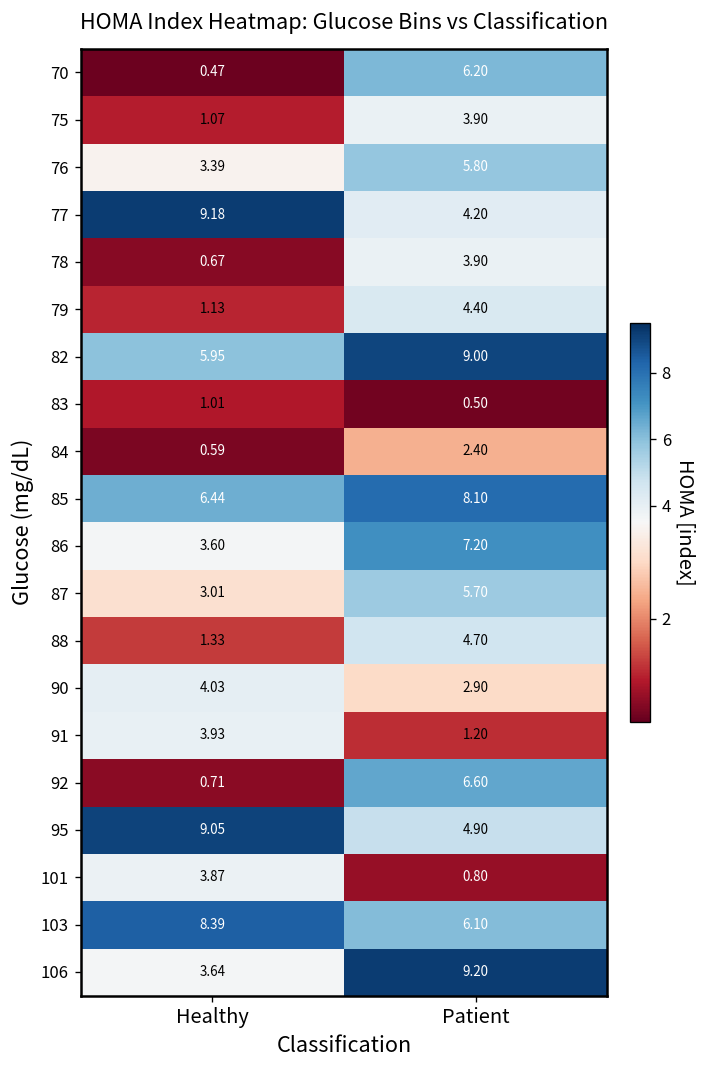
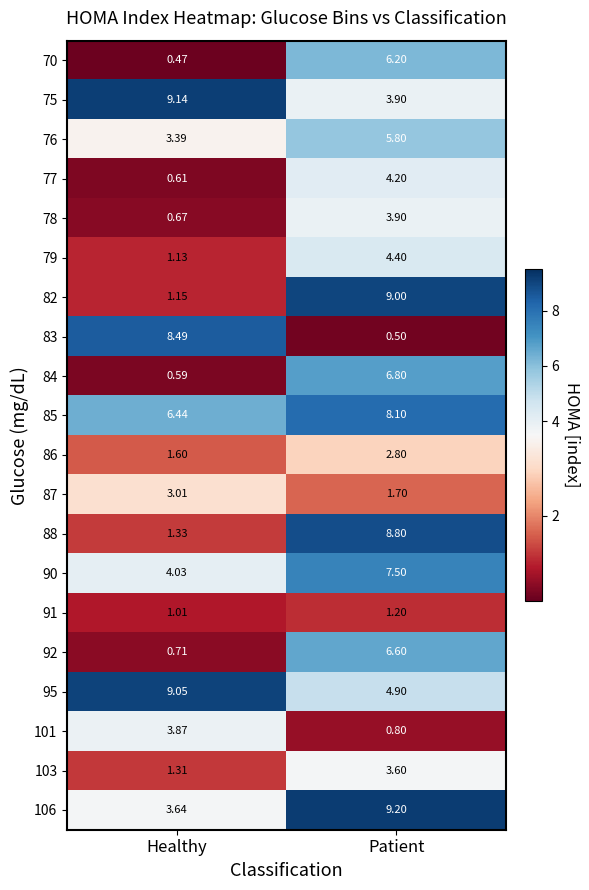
75, Healthy: 1.07 -> 9.14
77, Healthy: 9.18 -> 0.61
82, Healthy: 5.95 -> 1.15
83, Healthy: 1.01 -> 8.49
84, Patient: 2.40 -> 6.80
86, Healthy: 3.60 -> 1.60
86, Patient: 7.20 -> 2.80
87, Patient: 5.70 -> 1.70
88, Patient: 4.70 -> 8.80
90, Patient: 2.90 -> 7.50
91, Healthy: 3.93 -> 1.01
103, Healthy: 8.39 -> 1.31
103, Patient: 6.10 -> 3.60
